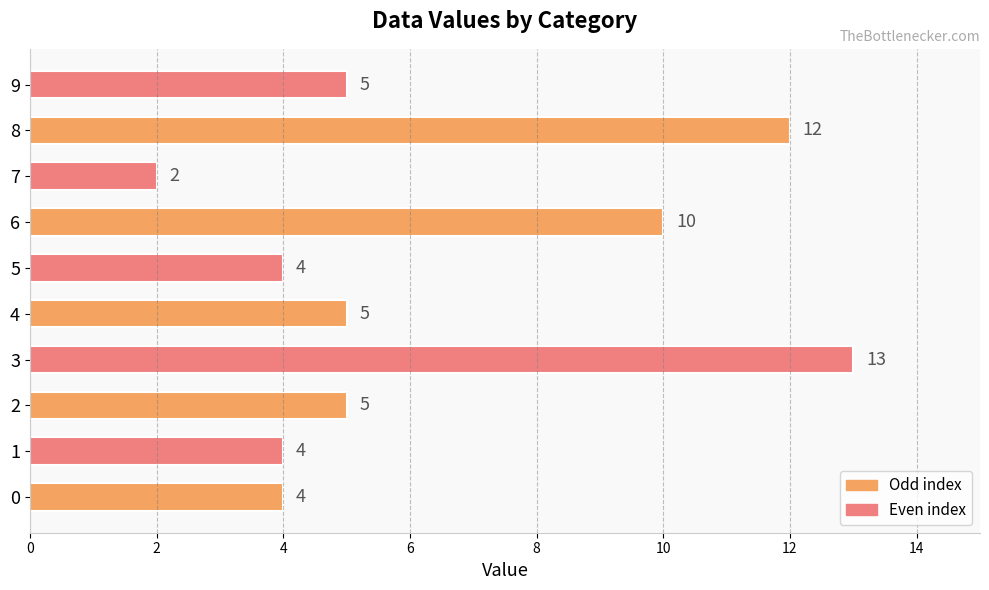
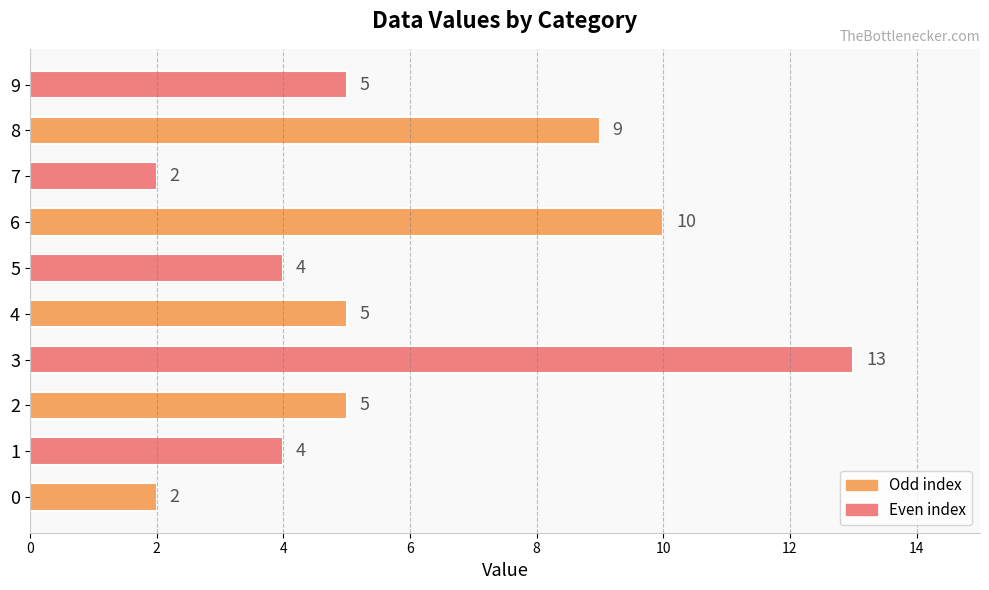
8: 12 -> 9
0: 4 -> 2
